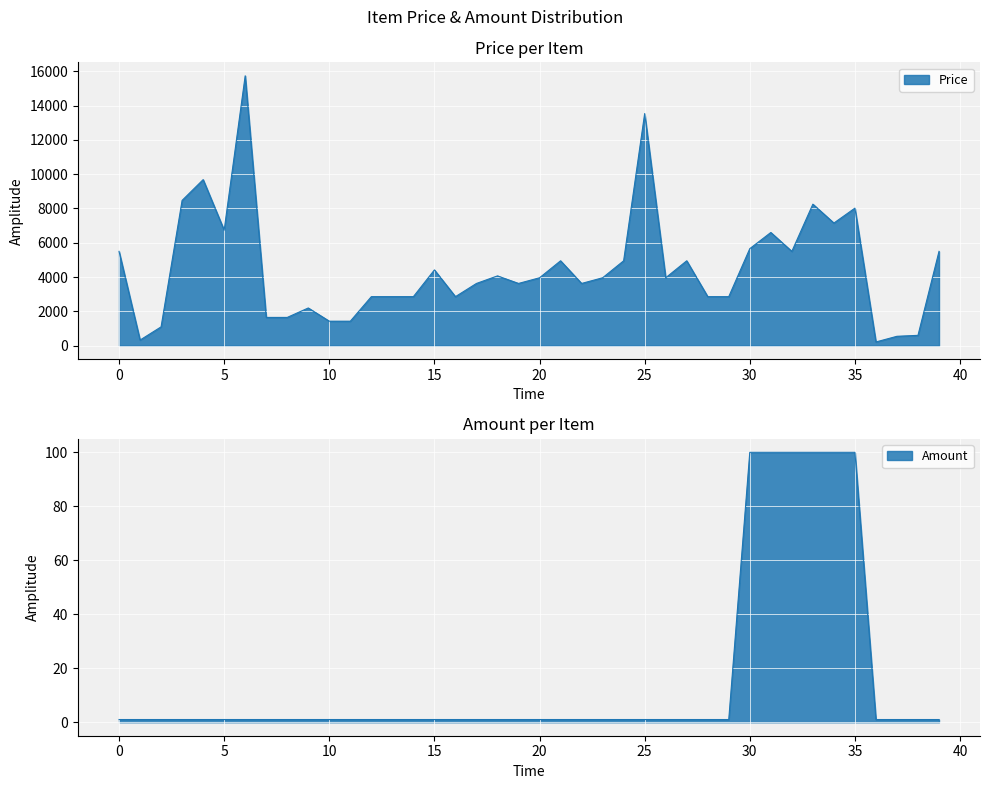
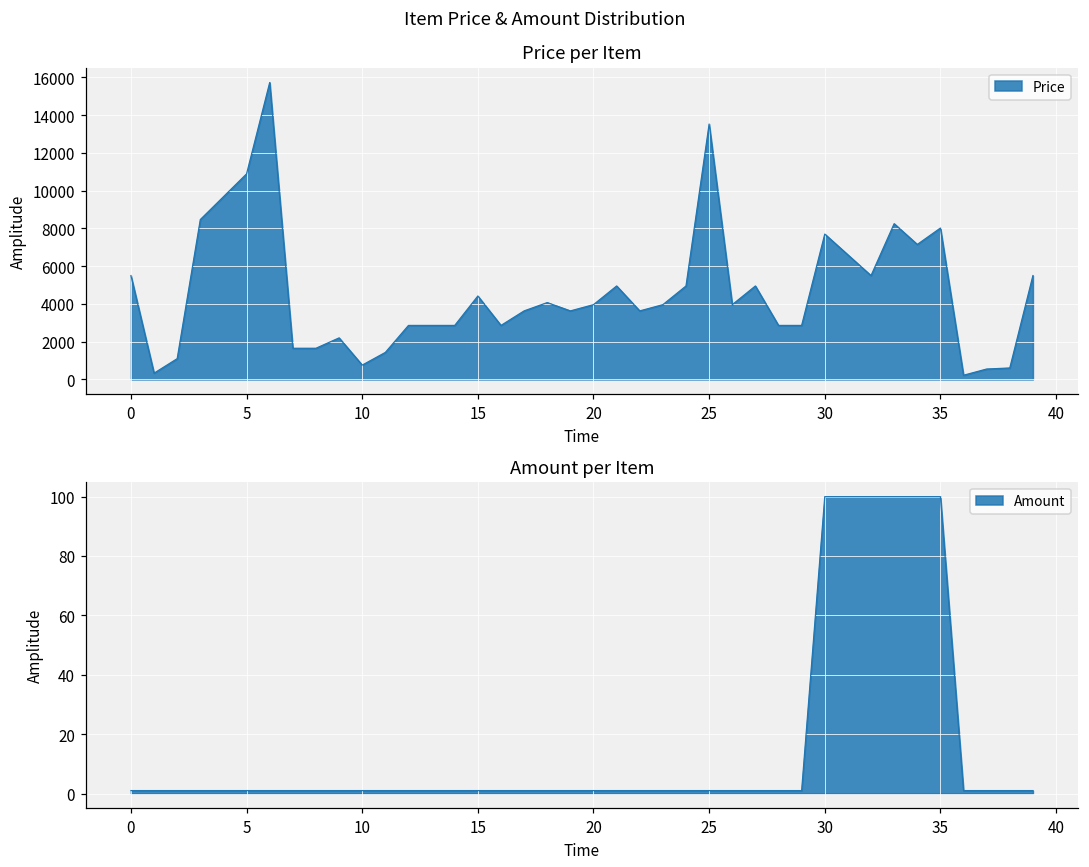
Price per Item, 5: 6700 -> 10900
Price per Item, 10: 1400 -> 800
Price per Item, 30: 5700 -> 7700
